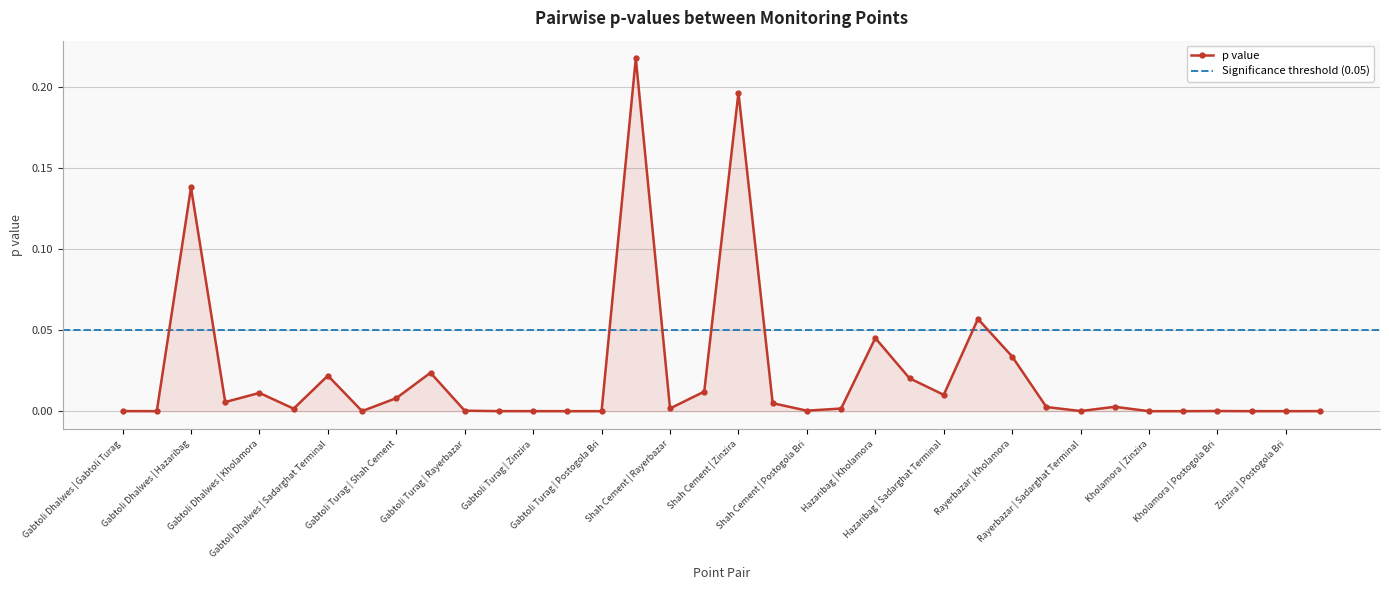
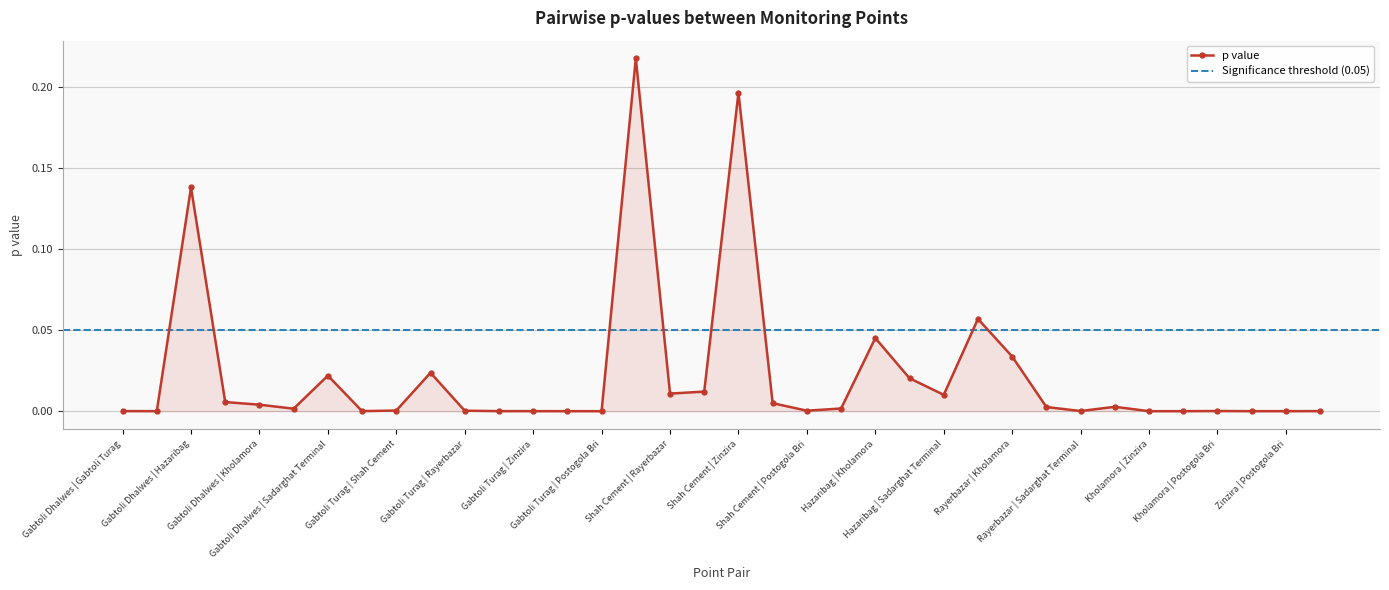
Gabtoli Dhalwes | Kholamora: 0.011 -> 0.004
Gabtoli Turag | Shah Cement: 0.008 -> 0.000
Shah Cement | Rayerbazar: 0.002 -> 0.011
